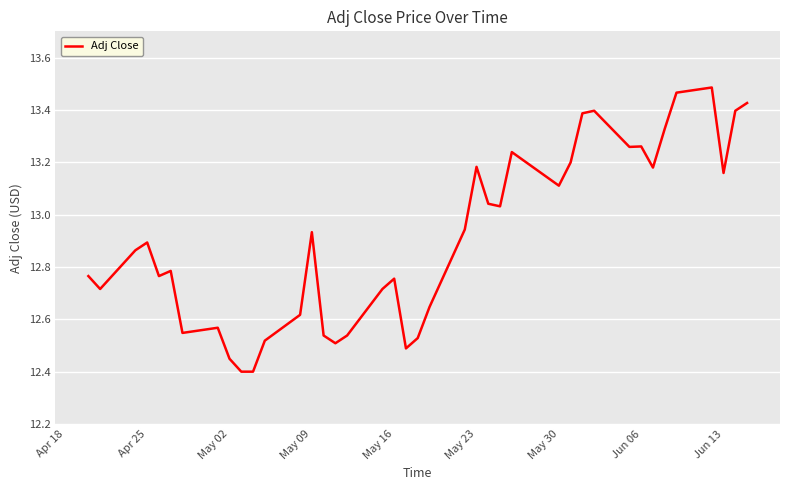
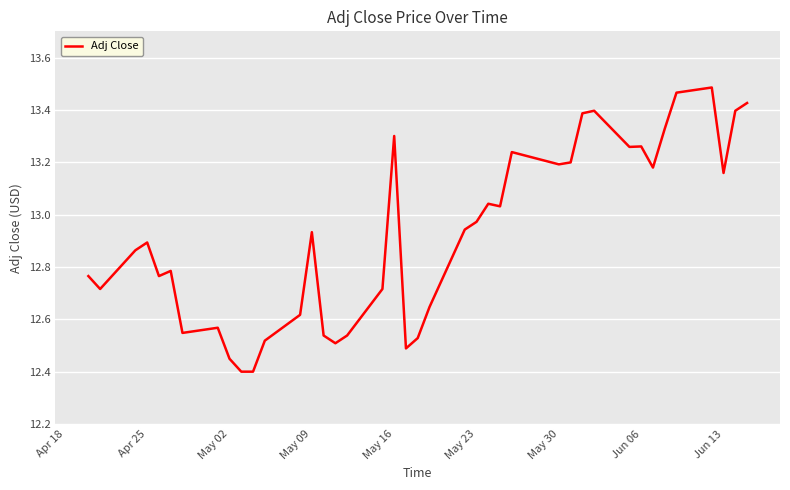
May 16: 12.76 -> 13.30
May 23: 13.18 -> 12.97
May 30: 13.11 -> 13.19
